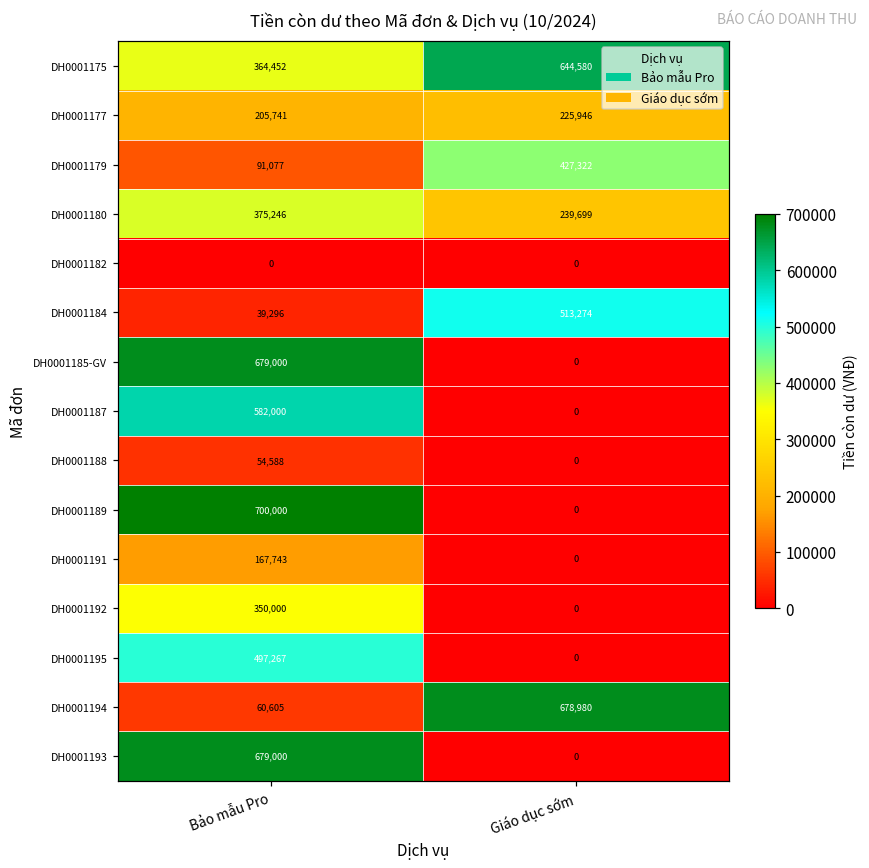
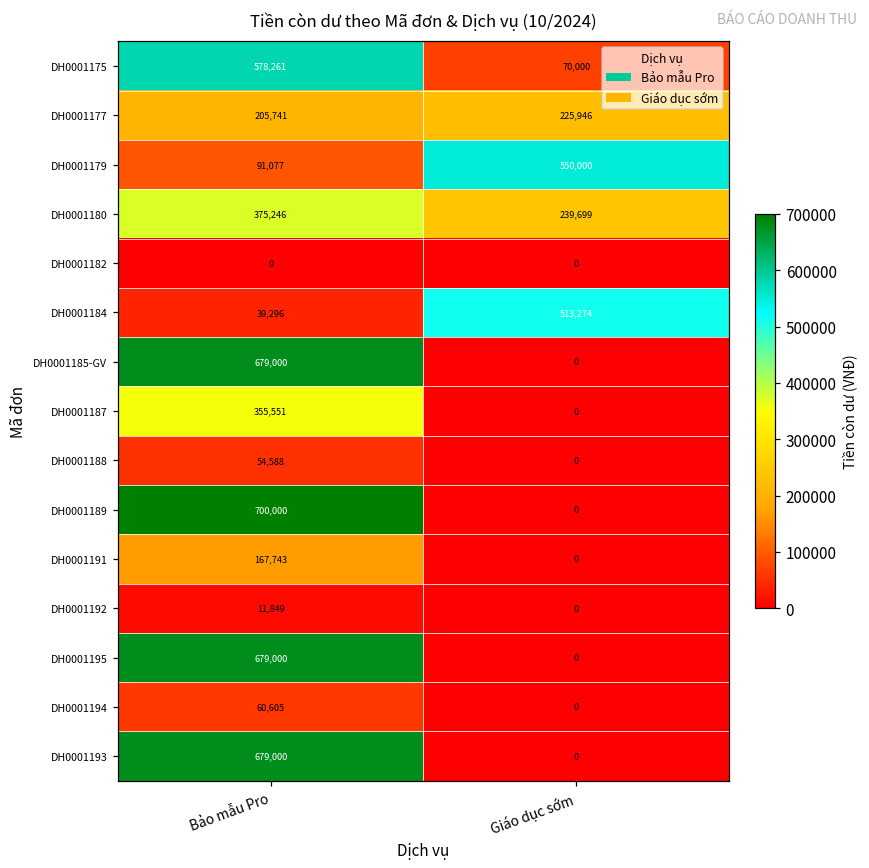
DH0001175, Bảo mẫu Pro: 364,452 -> 578,261
DH0001175, Giáo dục sớm: 644,580 -> 70,000
DH0001179, Giáo dục sớm: 427,322 -> 550,000
DH0001187, Bảo mẫu Pro: 582,000 -> 355,551
DH0001192, Bảo mẫu Pro: 350,000 -> 11,849
DH0001195, Bảo mẫu Pro: 497,267 -> 679,000
DH0001194, Giáo dục sớm: 678,980 -> 0
